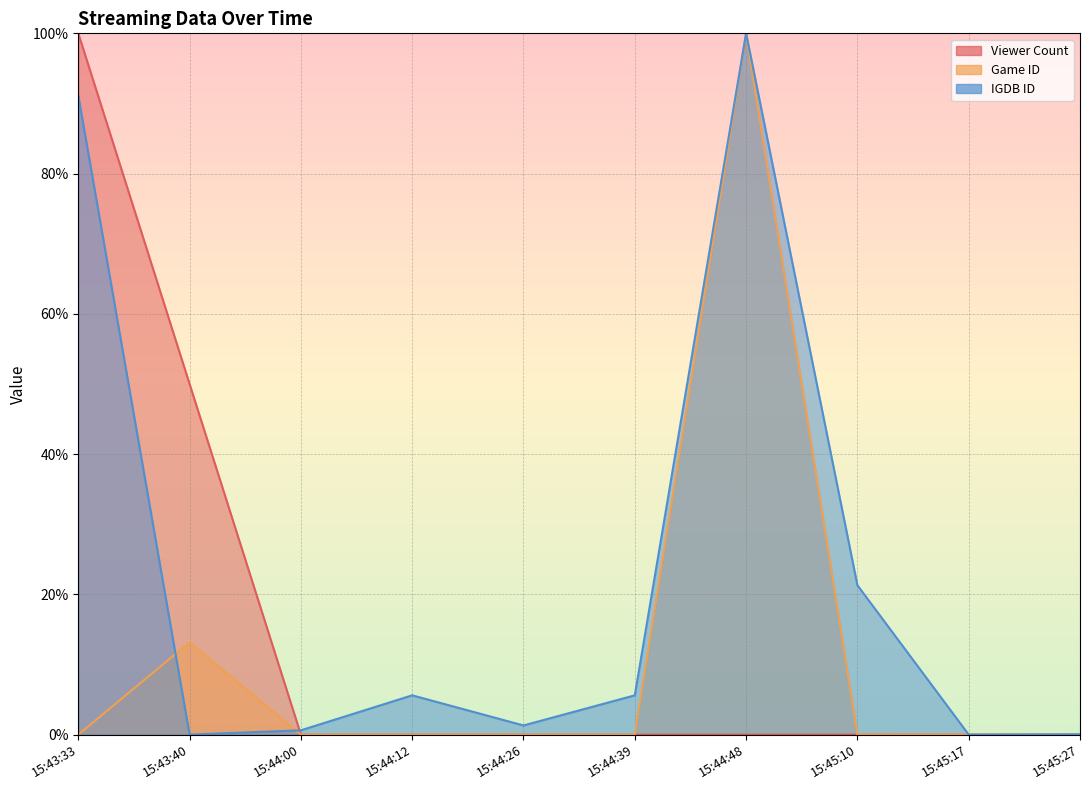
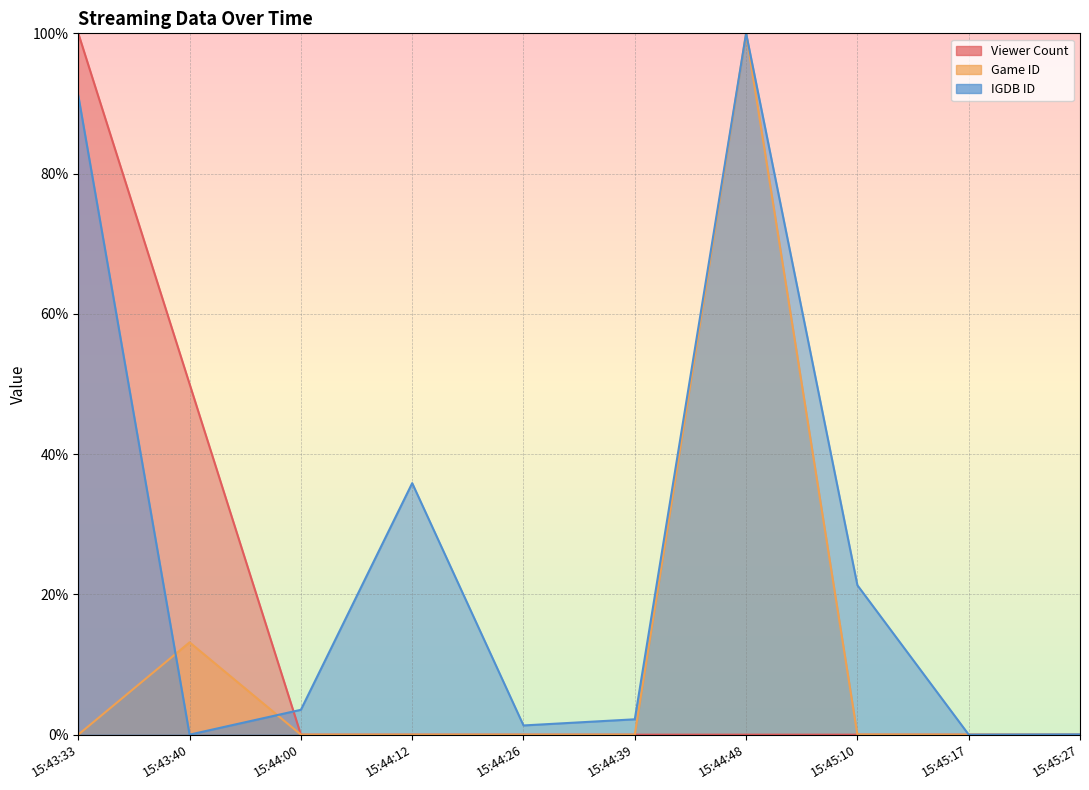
IGDB ID, 15:44:00: 1% -> 4%
IGDB ID, 15:44:12: 6% -> 36%
IGDB ID, 15:44:39: 6% -> 2%
